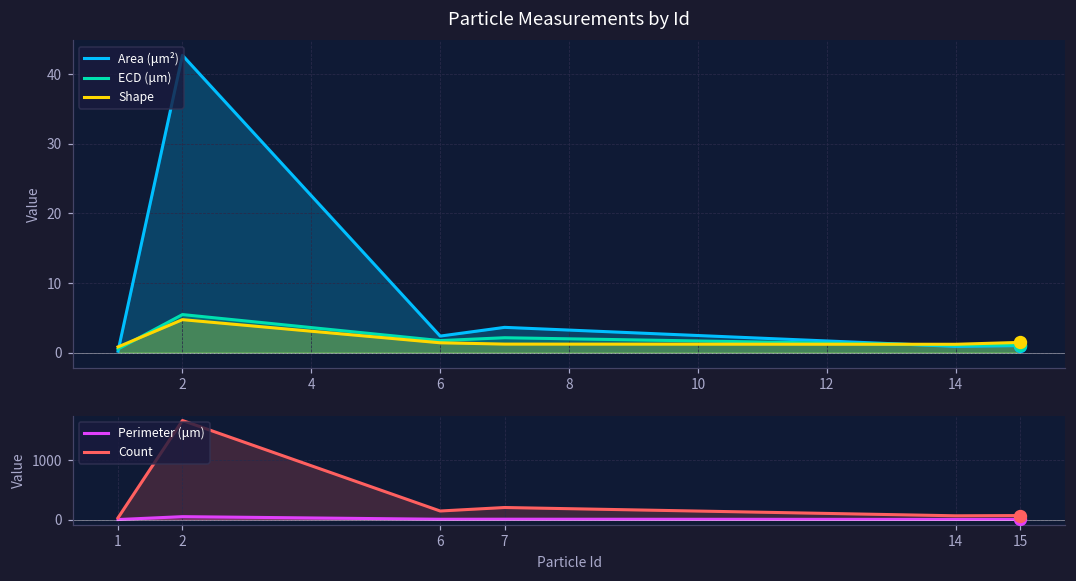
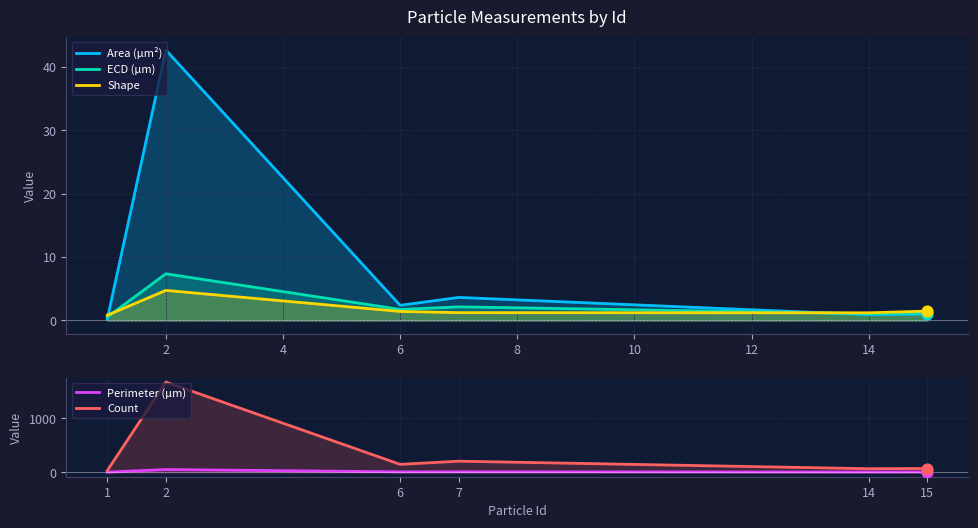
Particle Measurements by Id, ECD (μm), 2: 5 -> 7
